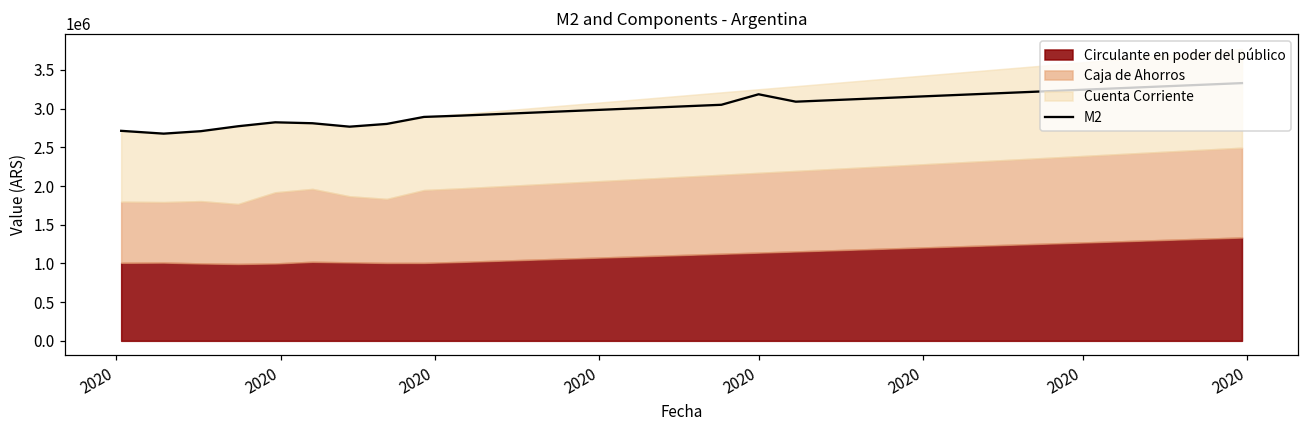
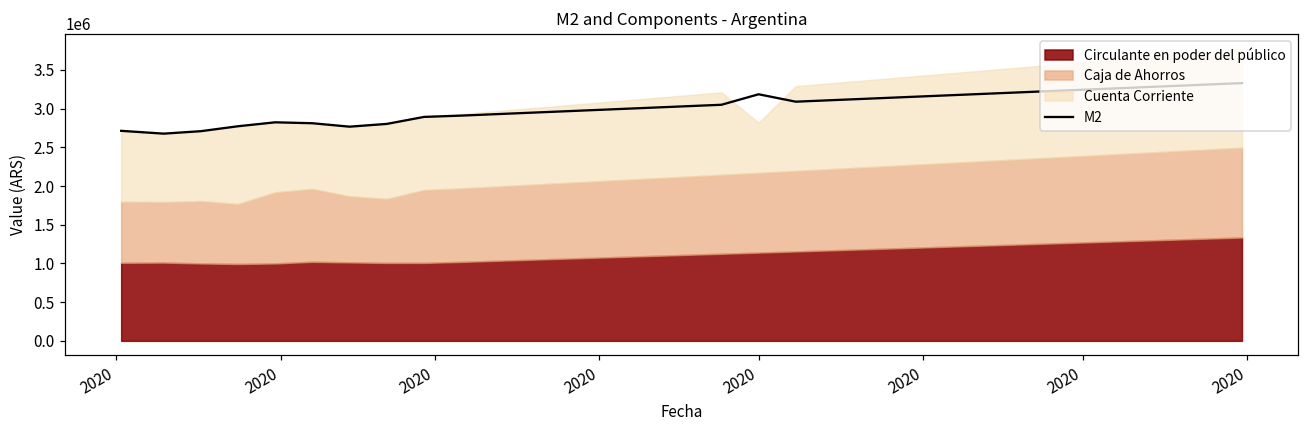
Cuenta Corriente, 2020: 1100000 -> 600000
